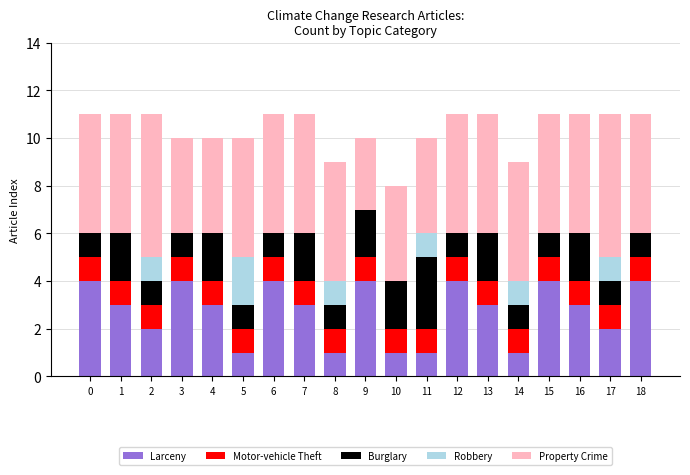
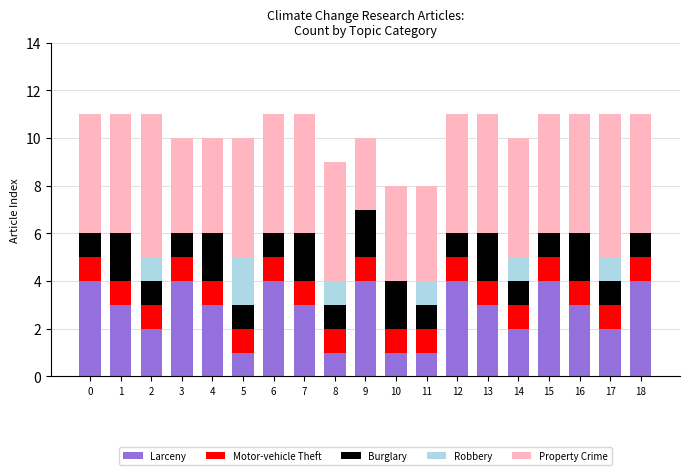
Burglary, 11: 3 -> 1
Larceny, 14: 1 -> 2
